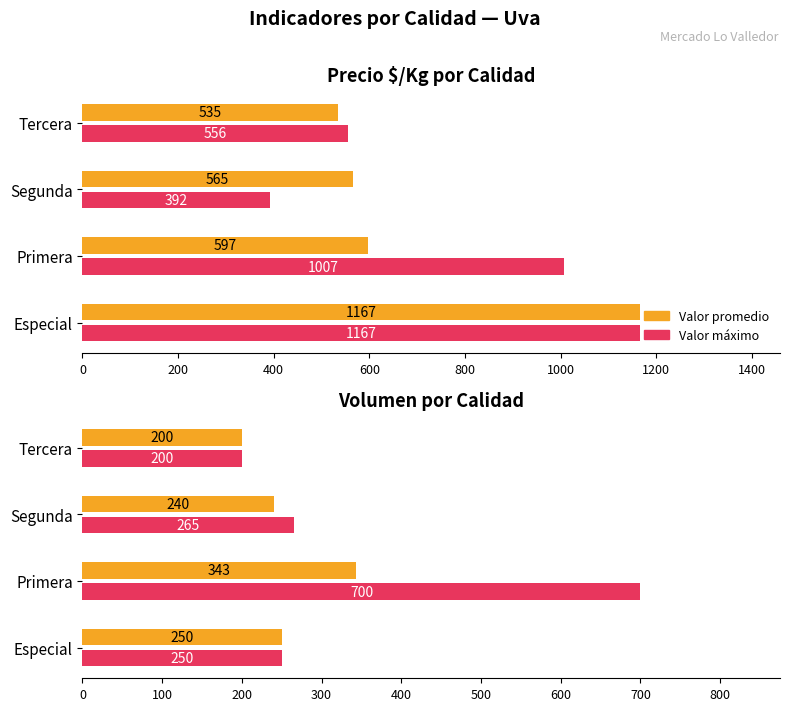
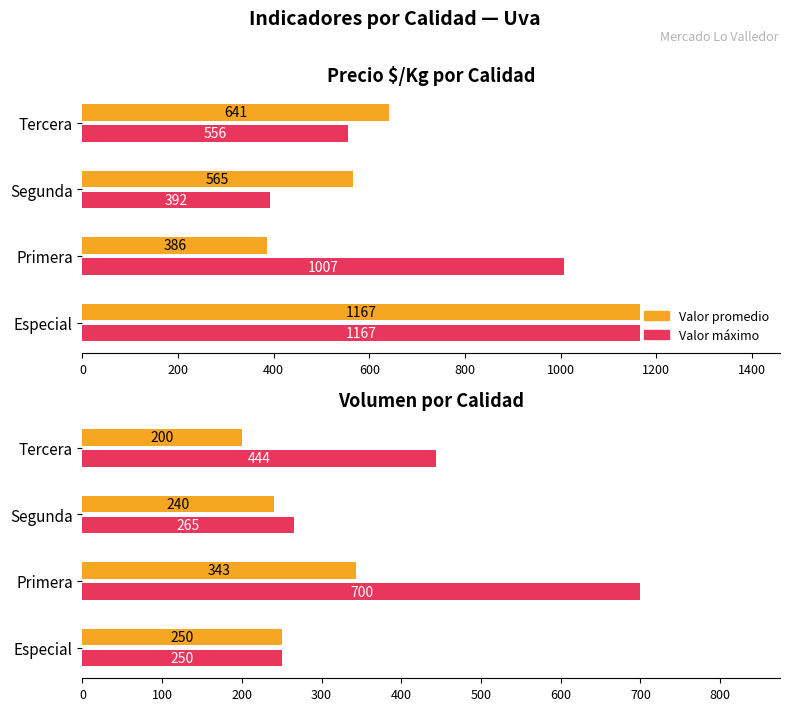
Precio $/Kg por Calidad, Valor promedio, Tercera: 535 -> 641
Precio $/Kg por Calidad, Valor promedio, Primera: 597 -> 386
Volumen por Calidad, Valor máximo, Tercera: 200 -> 444
